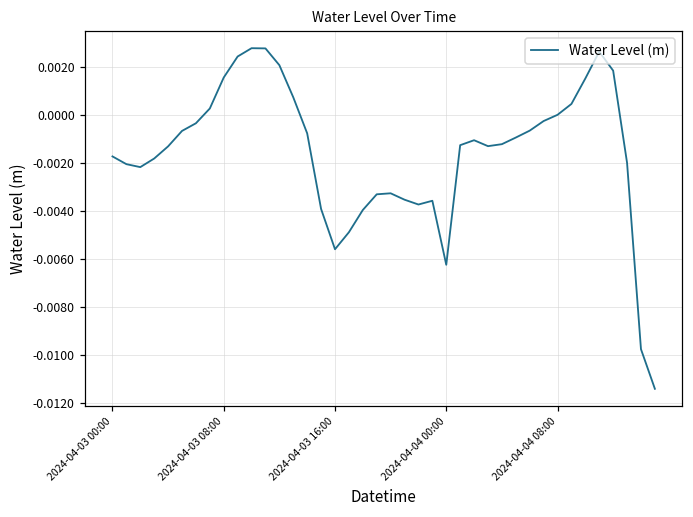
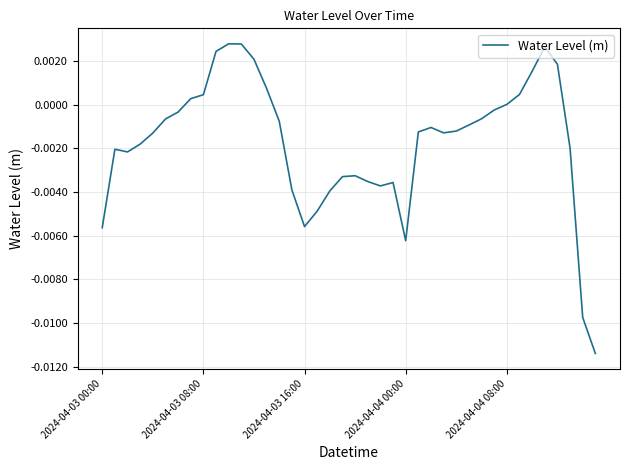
2024-04-03 00:00: -0.0017 -> -0.0056
2024-04-03 08:00: 0.0016 -> 0.0005
